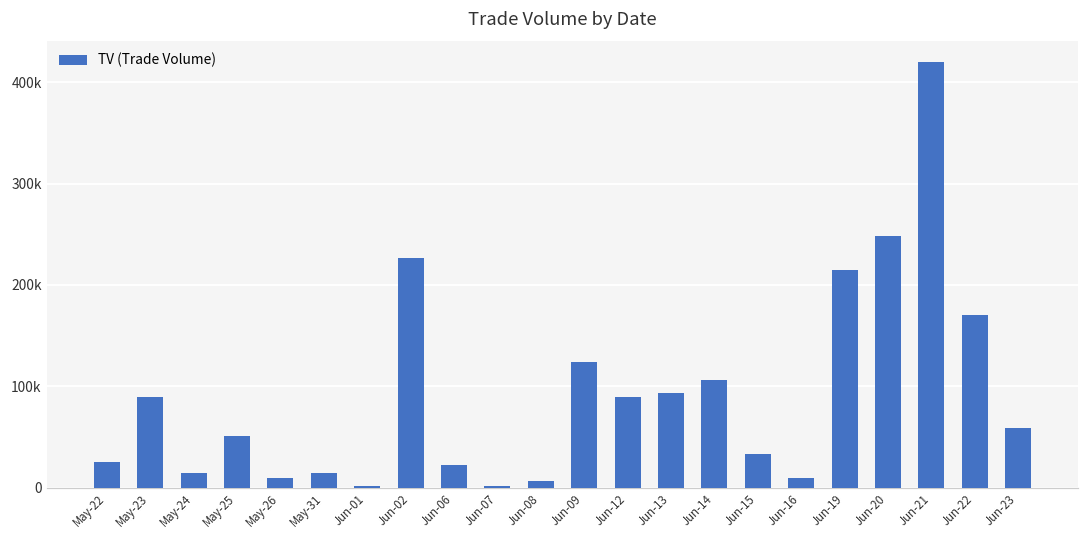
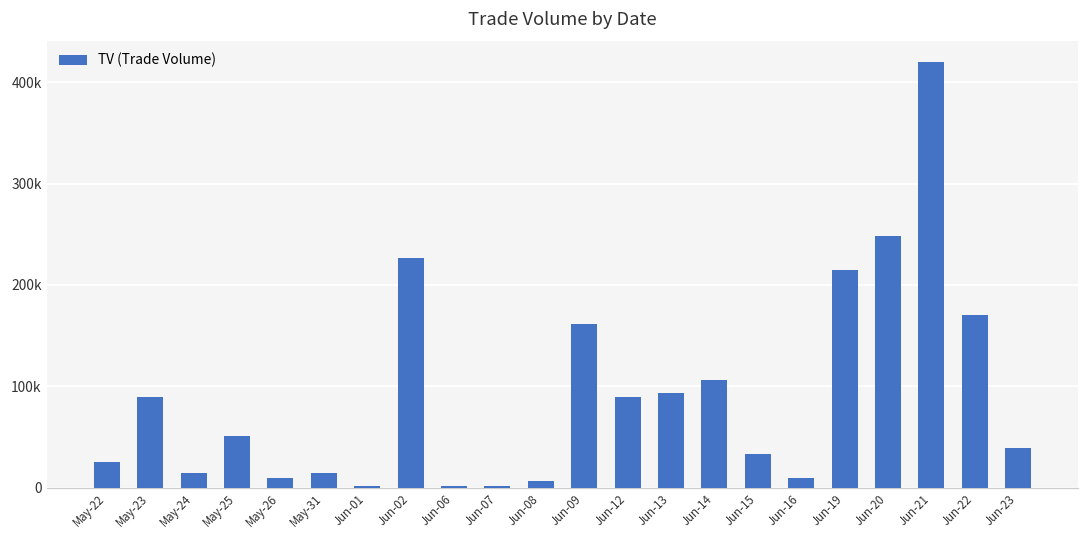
Jun-06: 20000 -> 0
Jun-09: 120000 -> 160000
Jun-23: 60000 -> 40000
